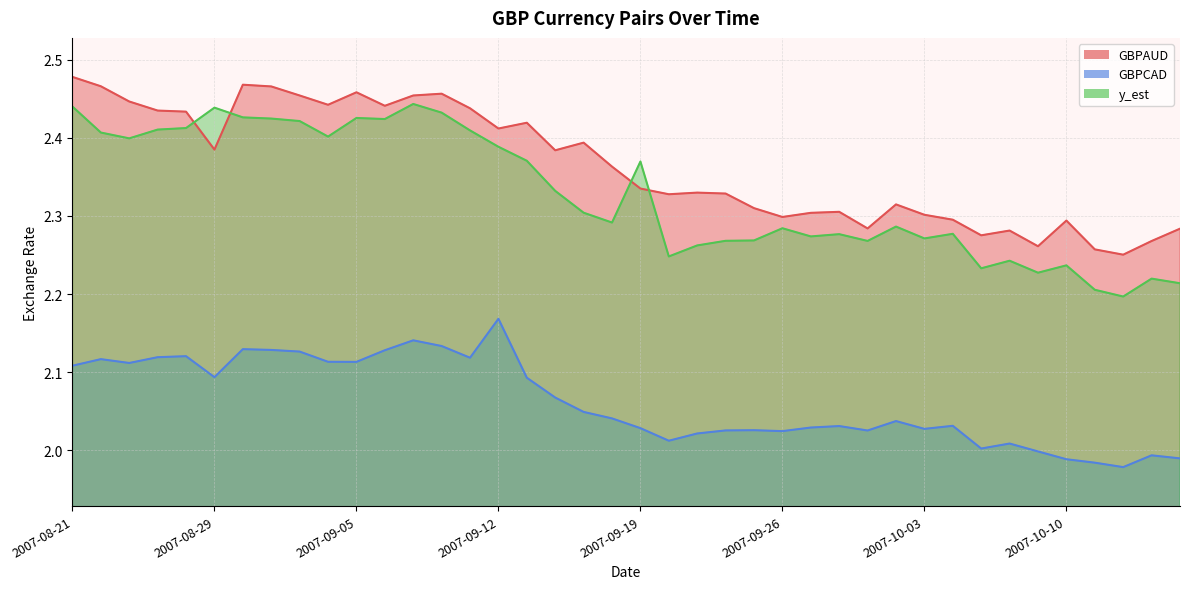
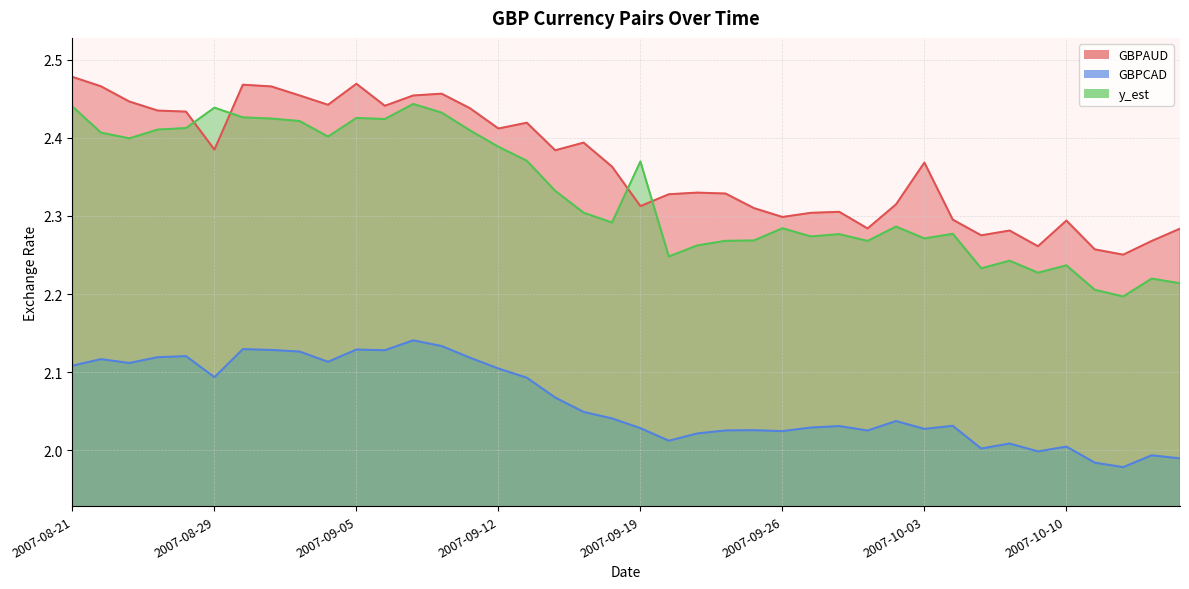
GBPAUD, 2007-09-05: 2.46 -> 2.47
GBPCAD, 2007-09-05: 2.11 -> 2.13
GBPCAD, 2007-09-12: 2.17 -> 2.10
GBPAUD, 2007-09-19: 2.34 -> 2.31
GBPAUD, 2007-10-03: 2.30 -> 2.37
GBPCAD, 2007-10-10: 1.99 -> 2.00
